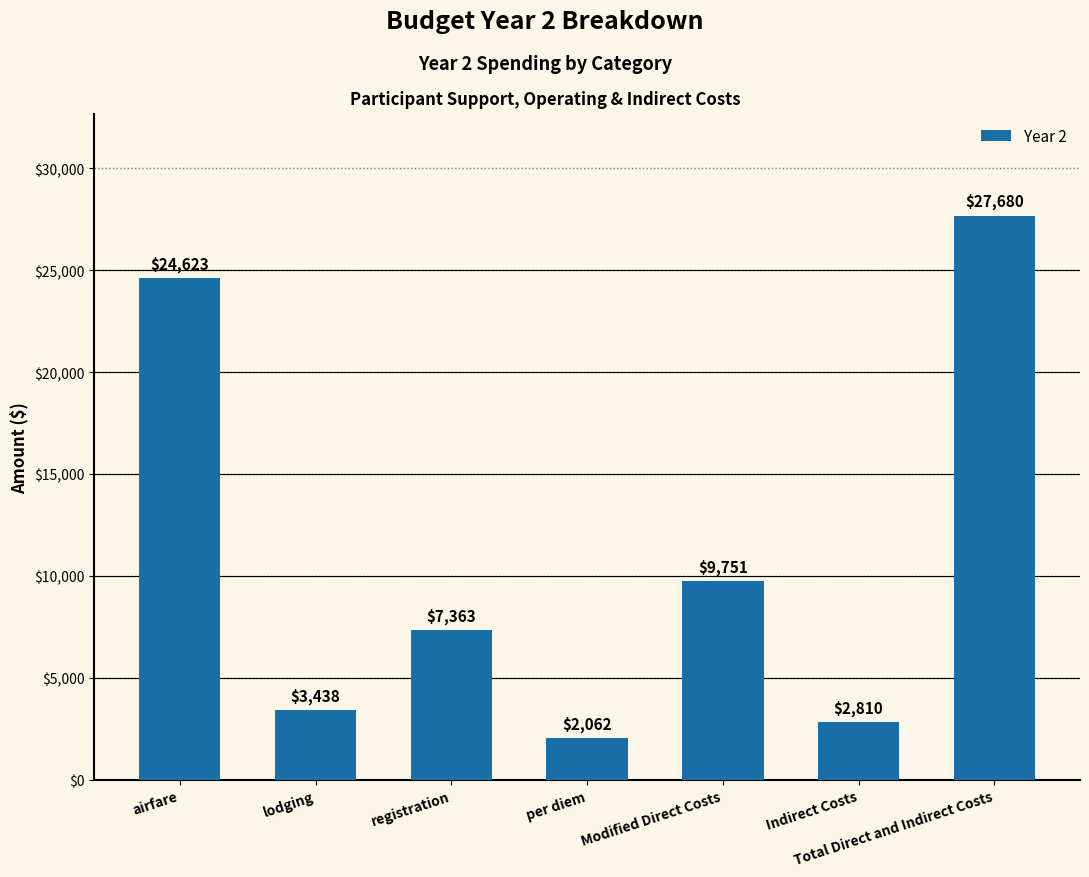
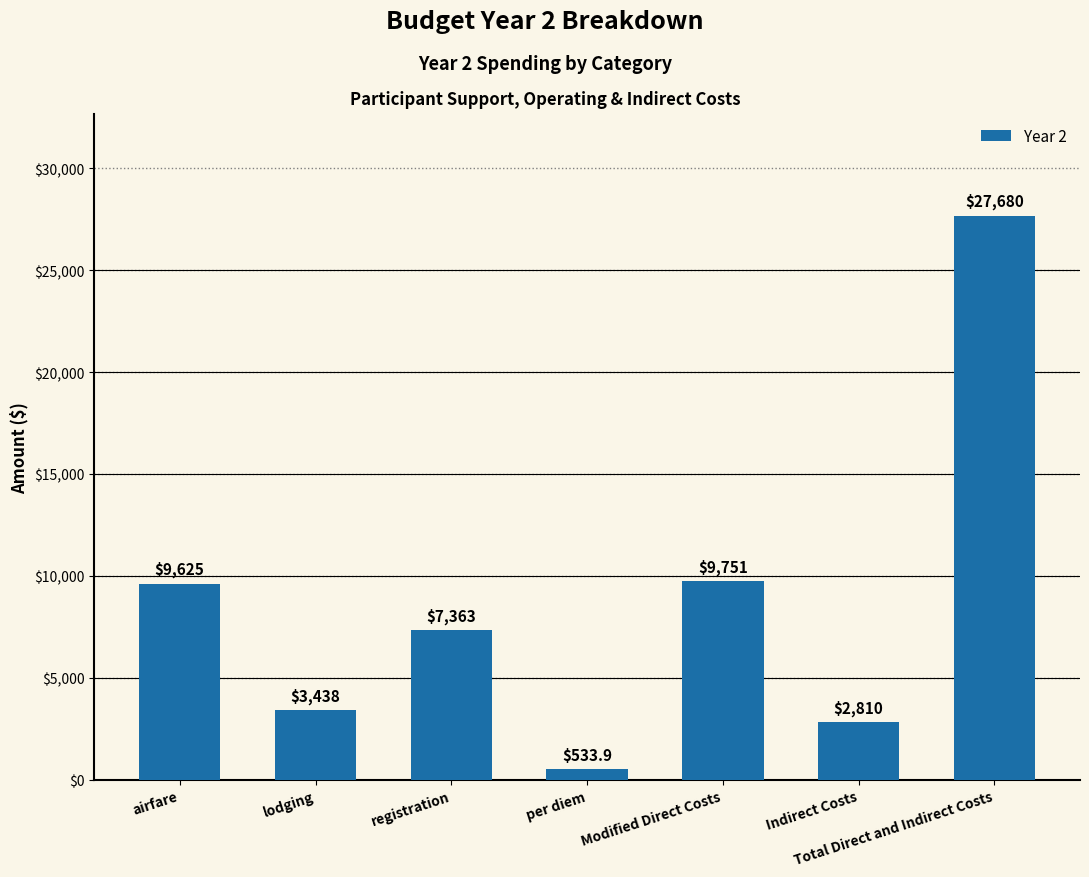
airfare: $24,623 -> $9,625
per diem: $2,062 -> $533.9
